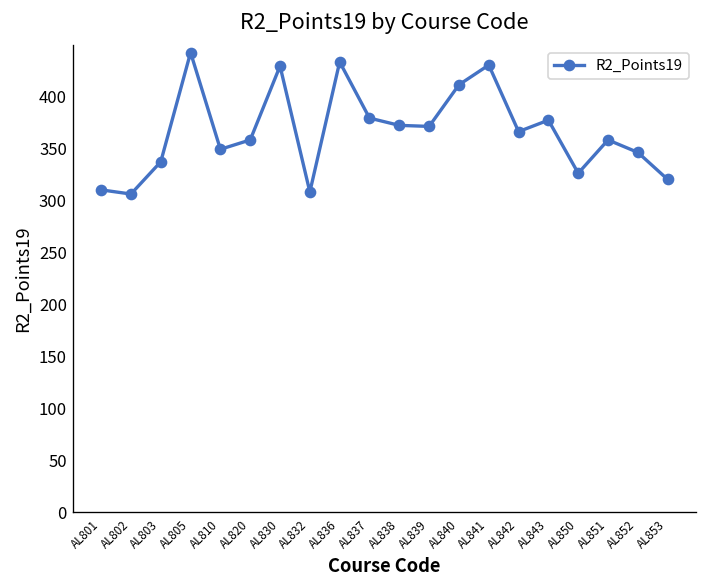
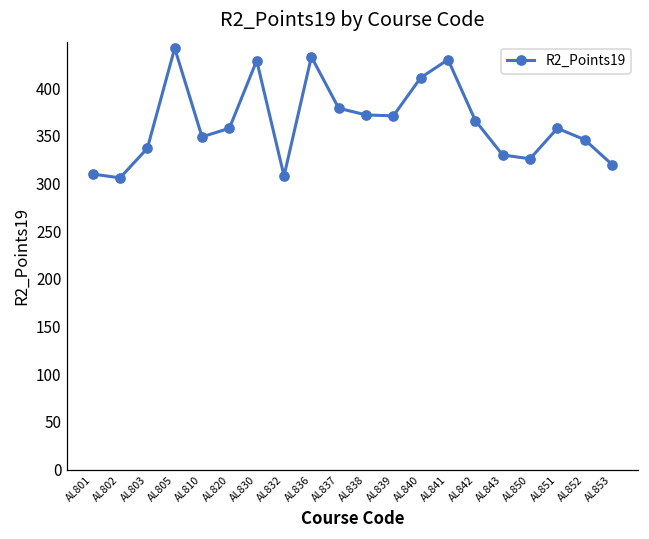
AL843: 380 -> 330
